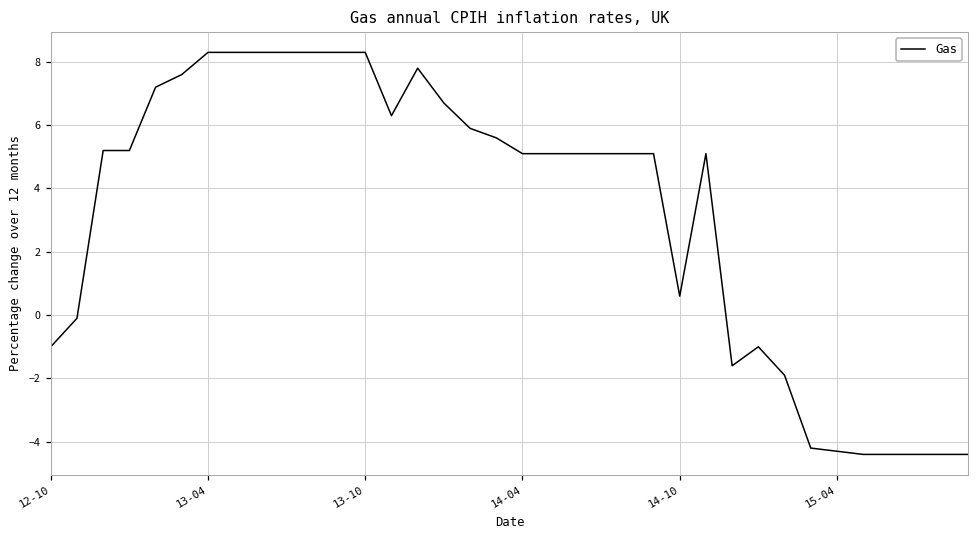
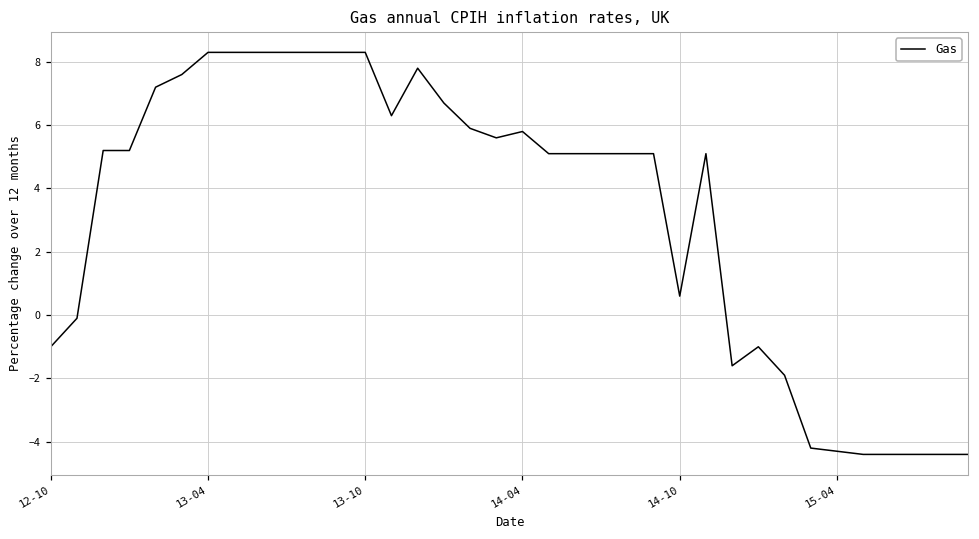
14-04: 5.1 -> 5.8
